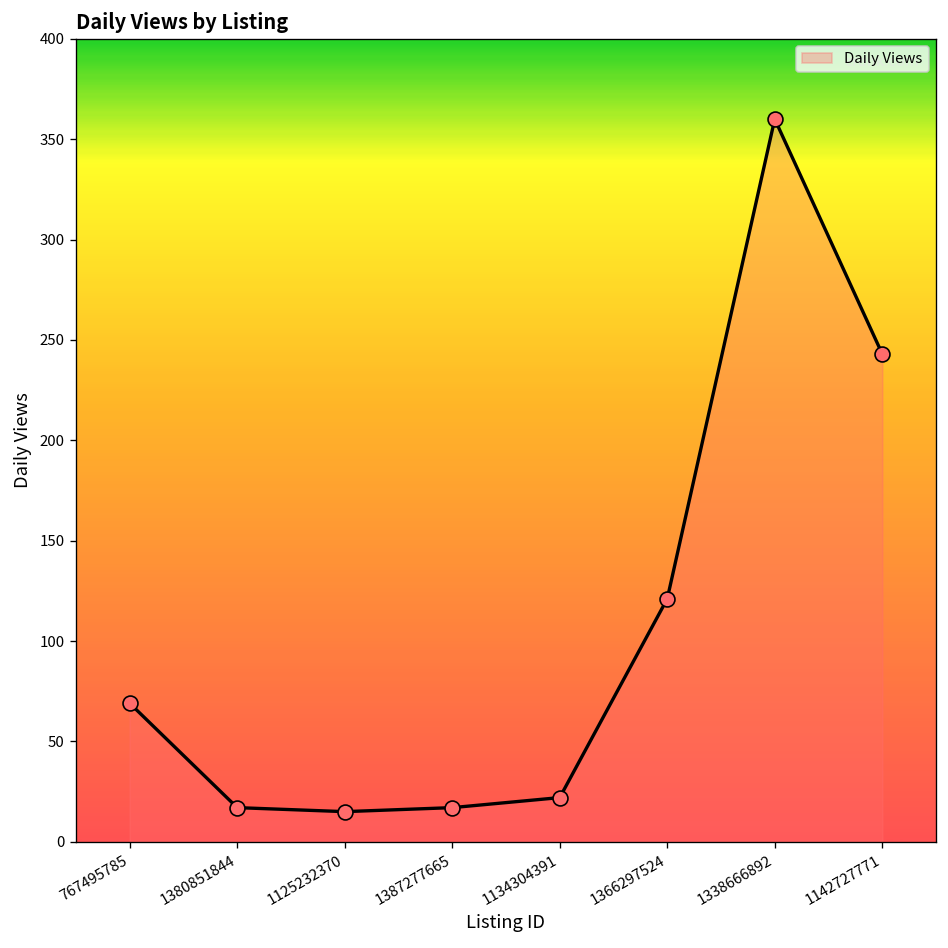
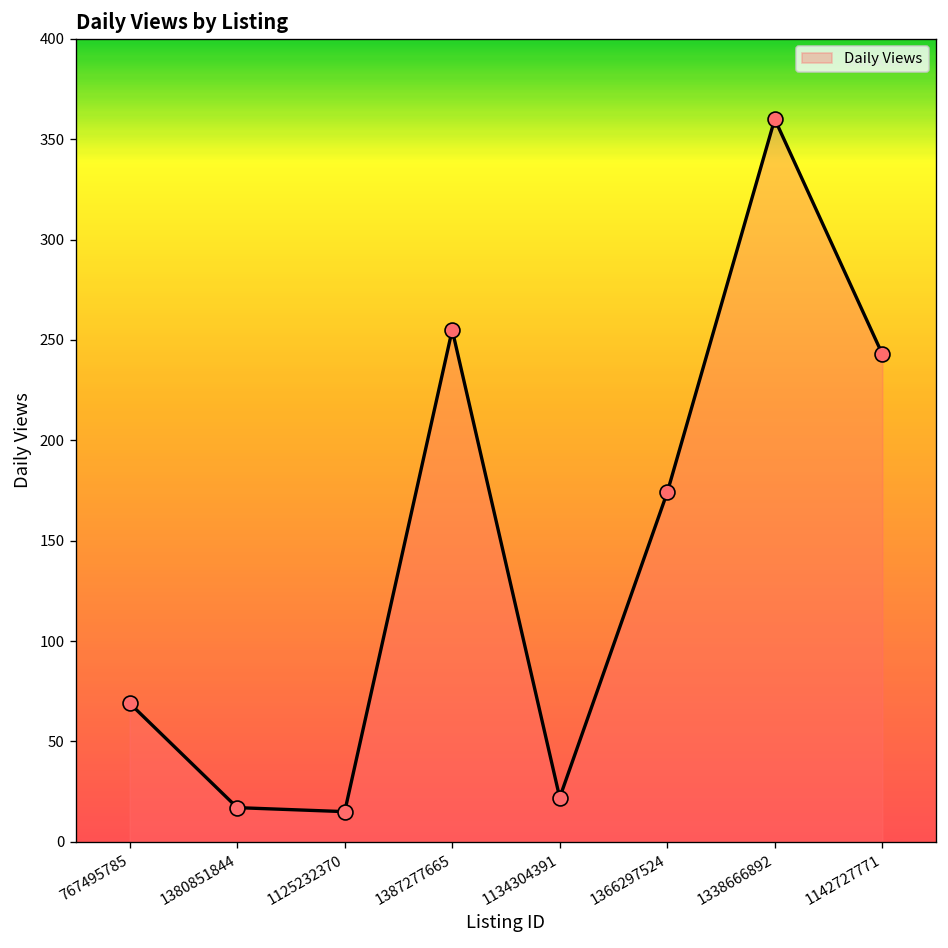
1387277665: 17 -> 255
1366297524: 121 -> 174
